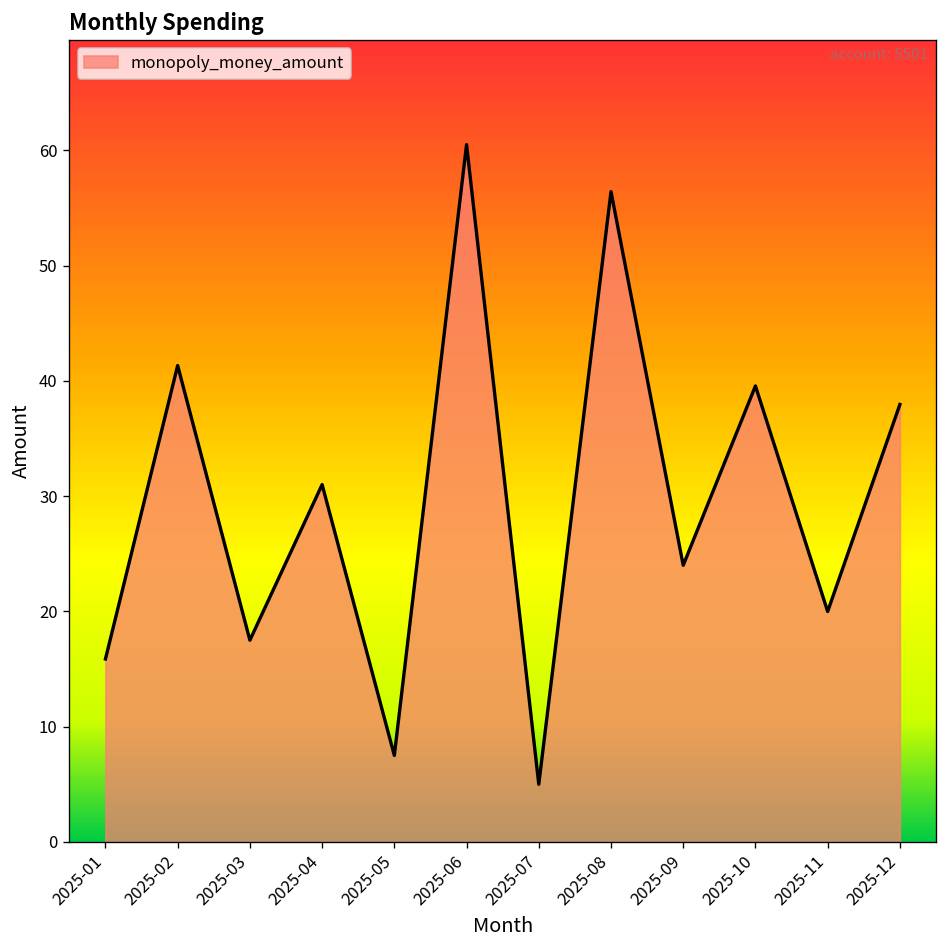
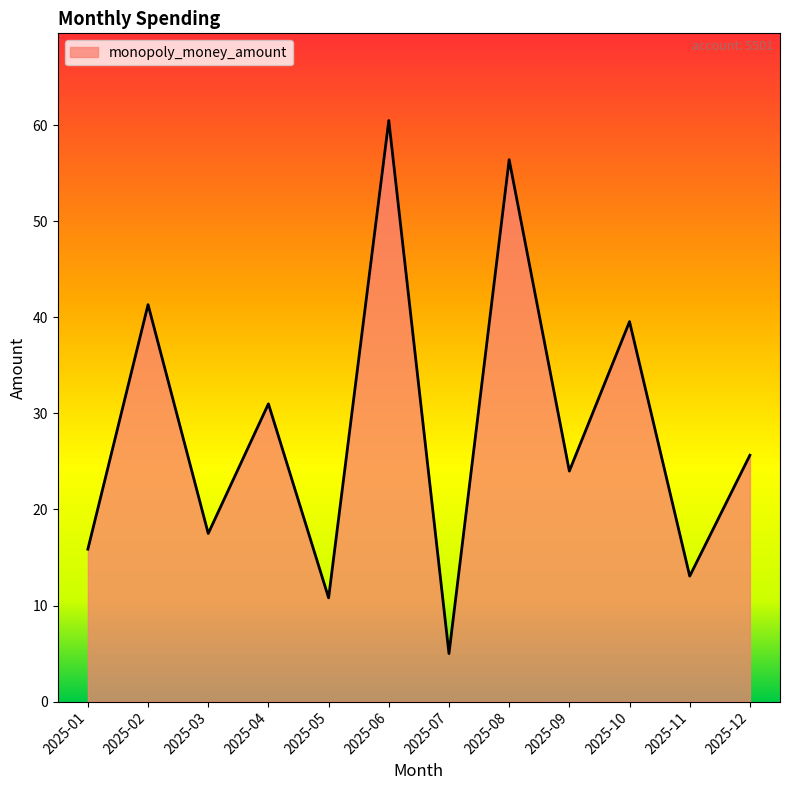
2025-05: 8 -> 11
2025-11: 20 -> 13
2025-12: 38 -> 26
